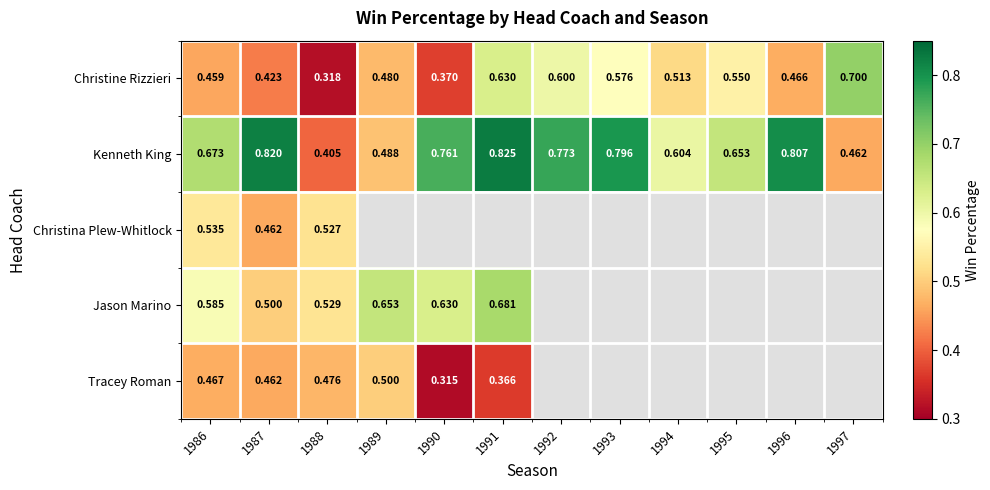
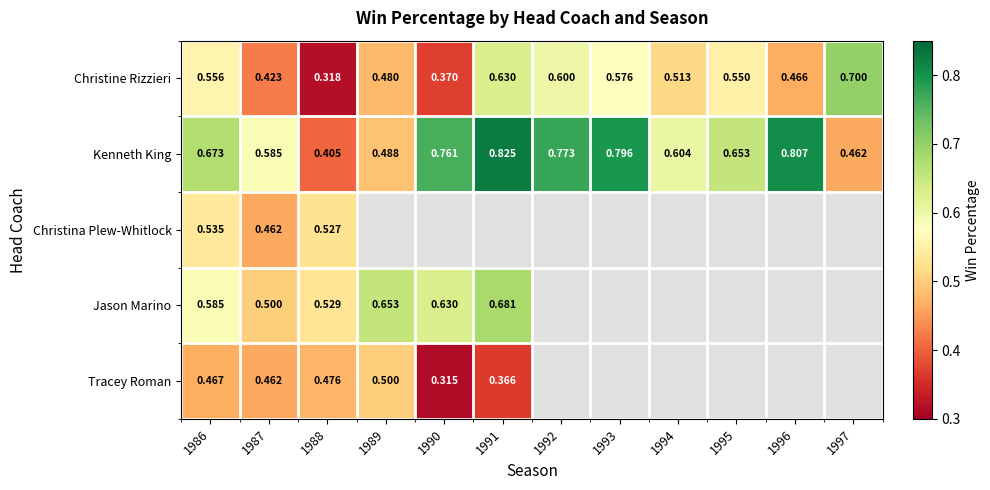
Christine Rizzieri, 1986: 0.459 -> 0.556
Kenneth King, 1987: 0.820 -> 0.585
